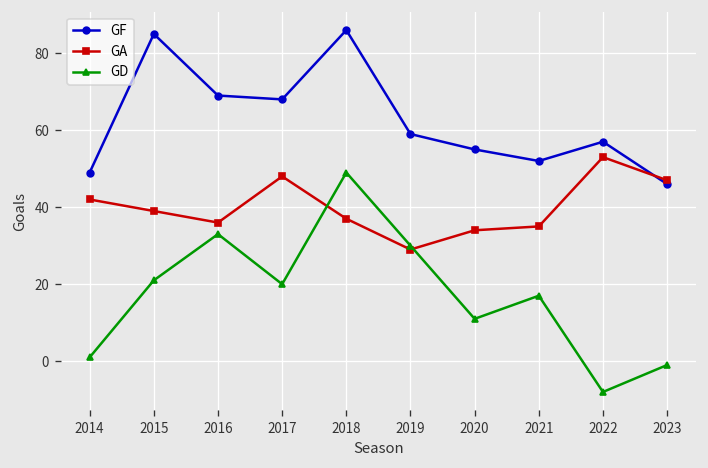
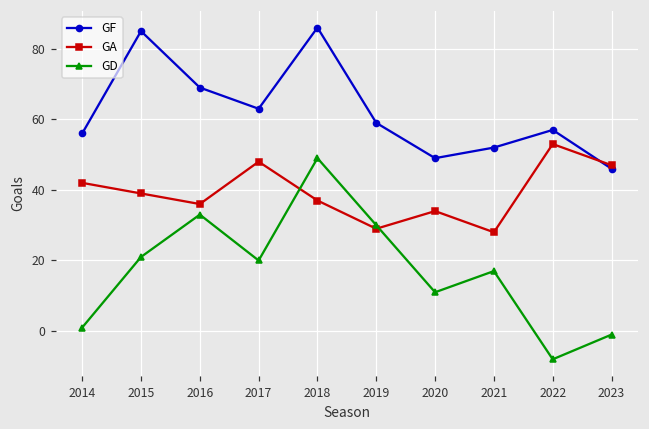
GF, 2014: 49 -> 56
GF, 2017: 68 -> 63
GF, 2020: 55 -> 49
GA, 2021: 35 -> 28
